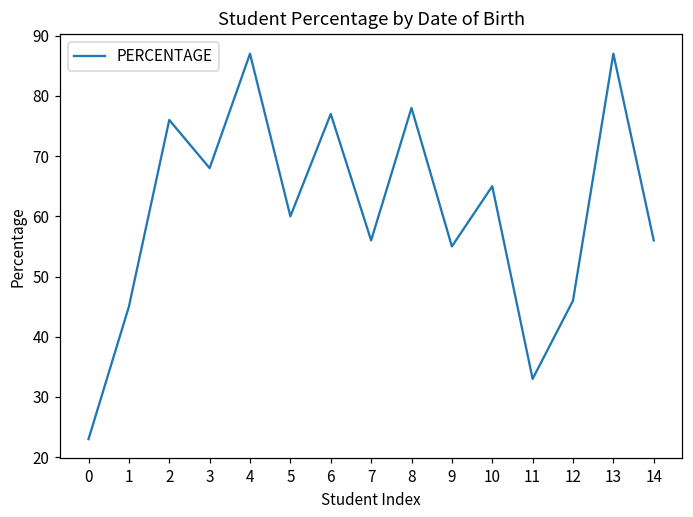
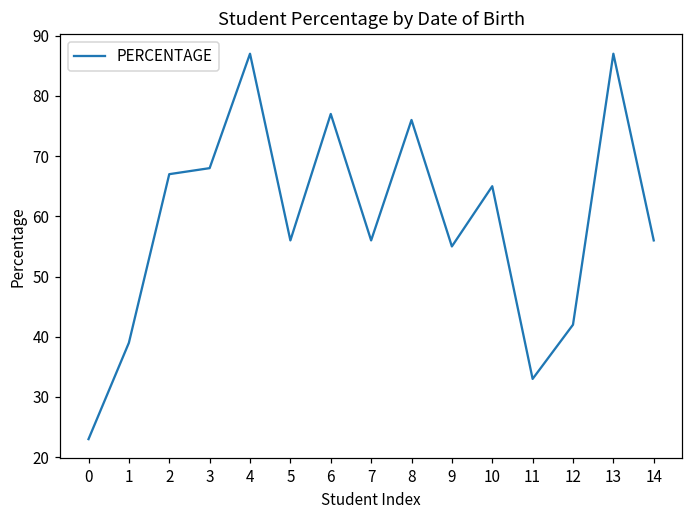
1: 45 -> 39
2: 76 -> 67
5: 60 -> 56
8: 78 -> 76
12: 46 -> 42
